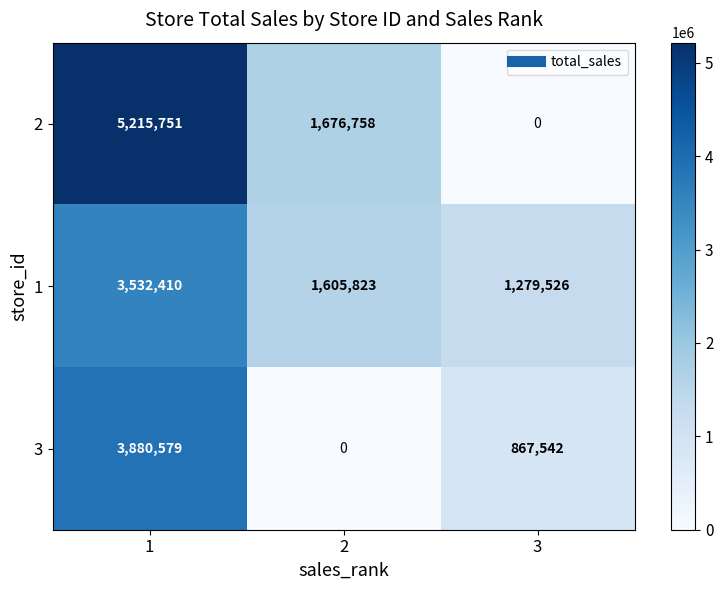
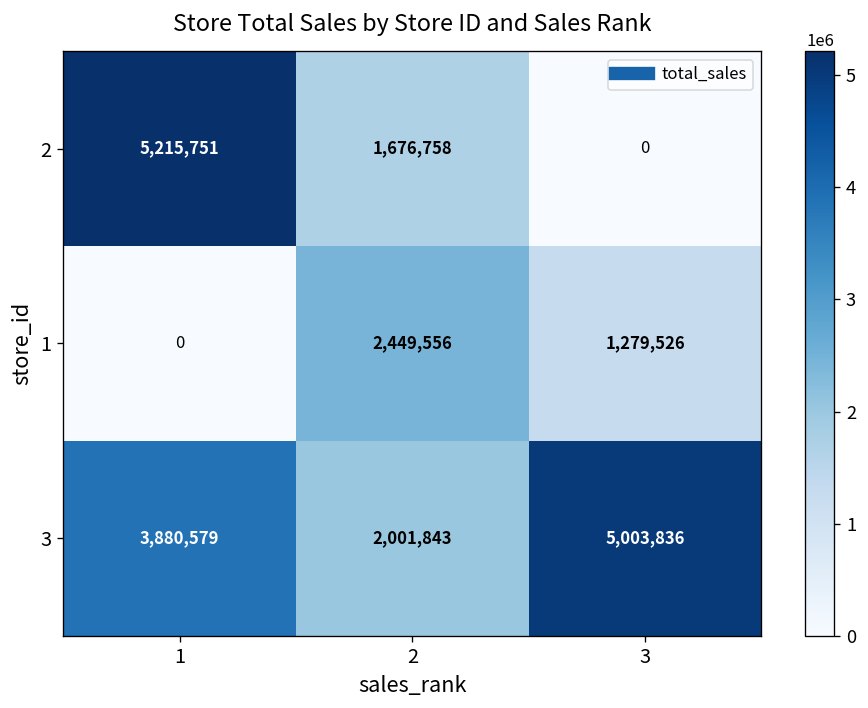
1, 1: 3,532,410 -> 0
1, 2: 1,605,823 -> 2,449,556
3, 2: 0 -> 2,001,843
3, 3: 867,542 -> 5,003,836
